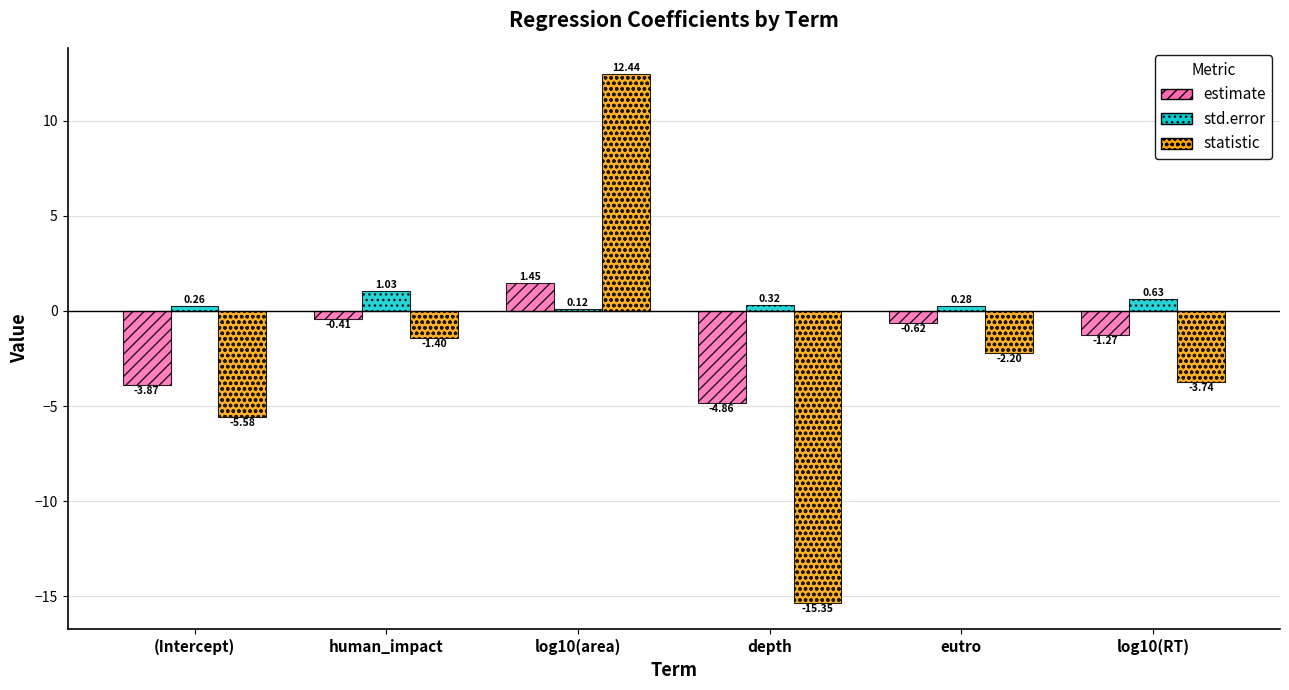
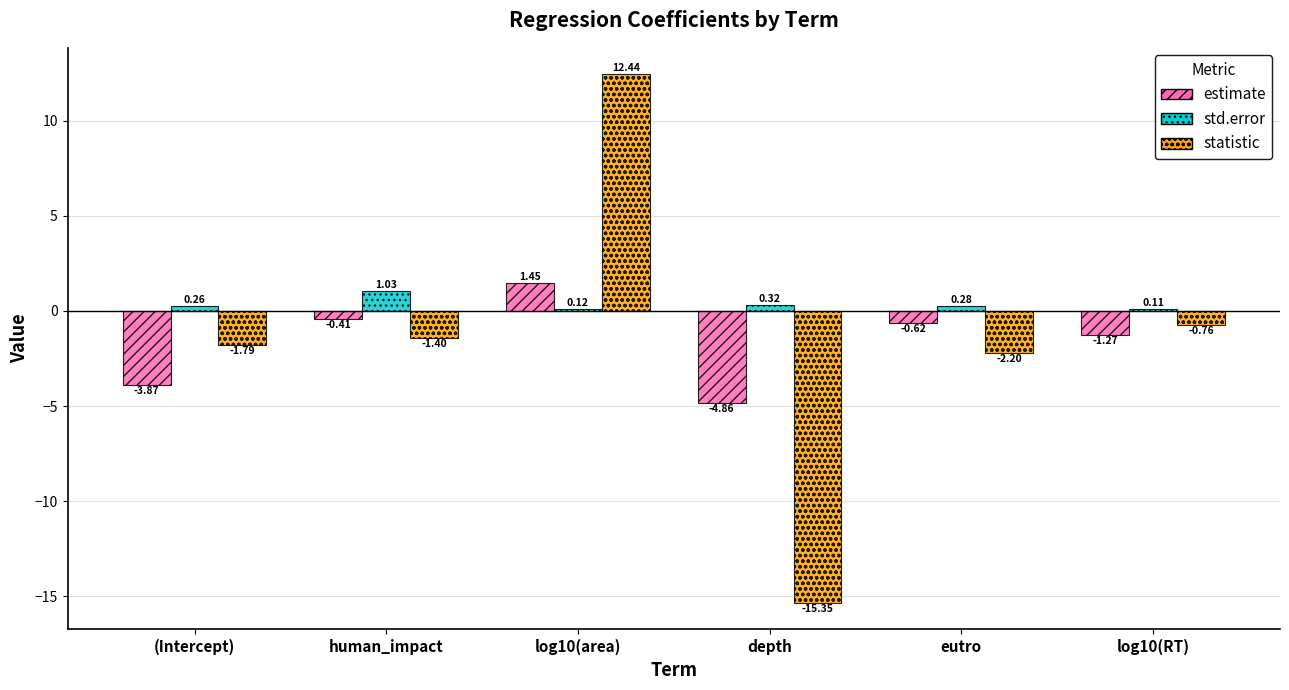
statistic, (Intercept): -5.58 -> -1.79
std.error, log10(RT): 0.63 -> 0.11
statistic, log10(RT): -3.74 -> -0.76
